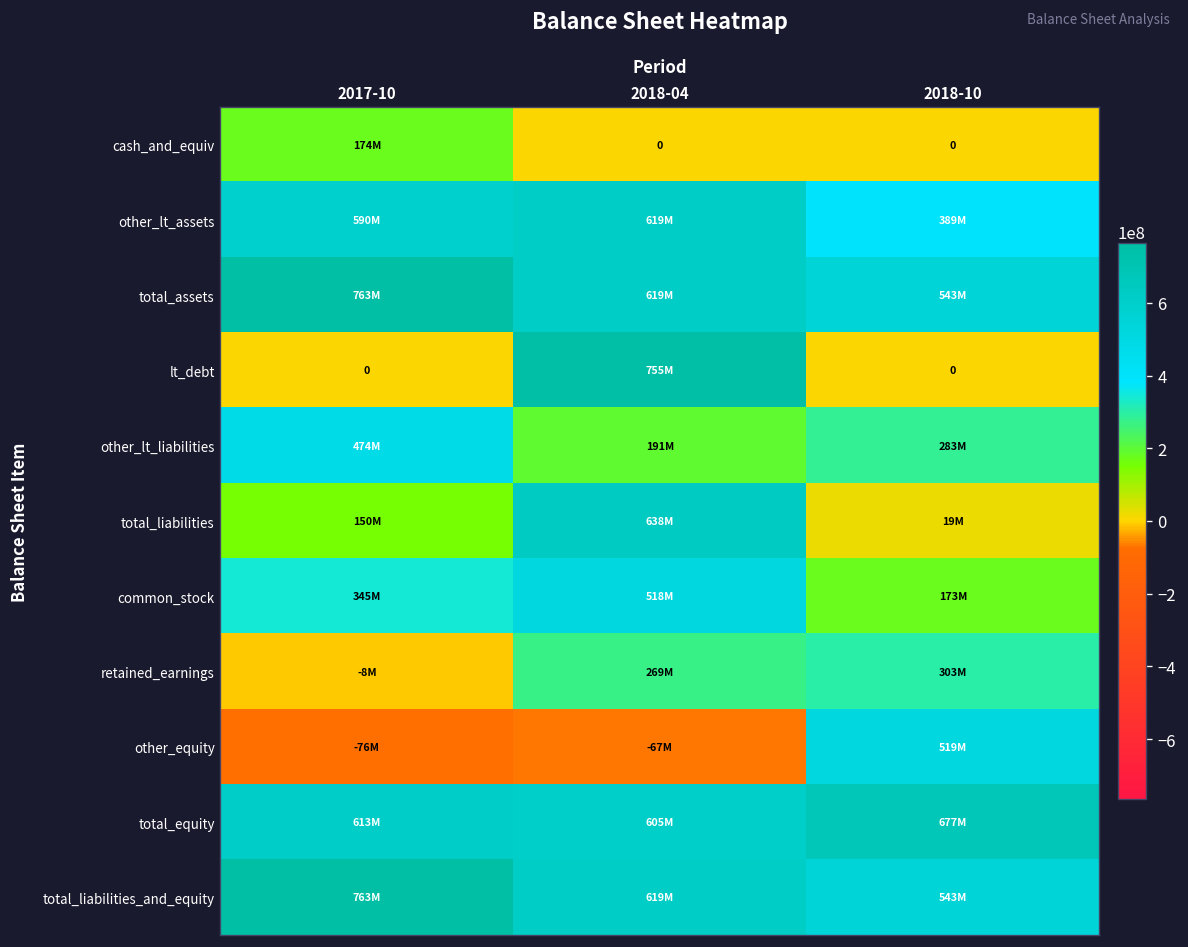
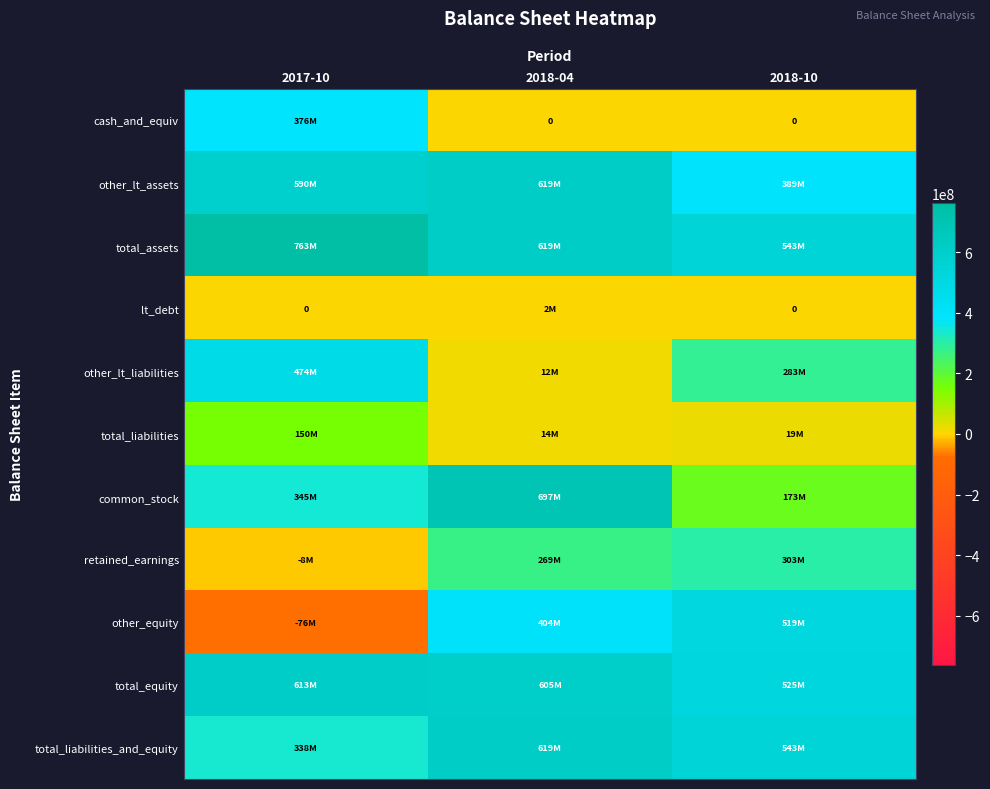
cash_and_equiv, 2017-10: 174M -> 376M
lt_debt, 2018-04: 755M -> 2M
other_lt_liabilities, 2018-04: 191M -> 12M
total_liabilities, 2018-04: 638M -> 14M
common_stock, 2018-04: 518M -> 697M
other_equity, 2018-04: -67M -> 404M
total_equity, 2018-10: 677M -> 525M
total_liabilities_and_equity, 2017-10: 763M -> 338M
